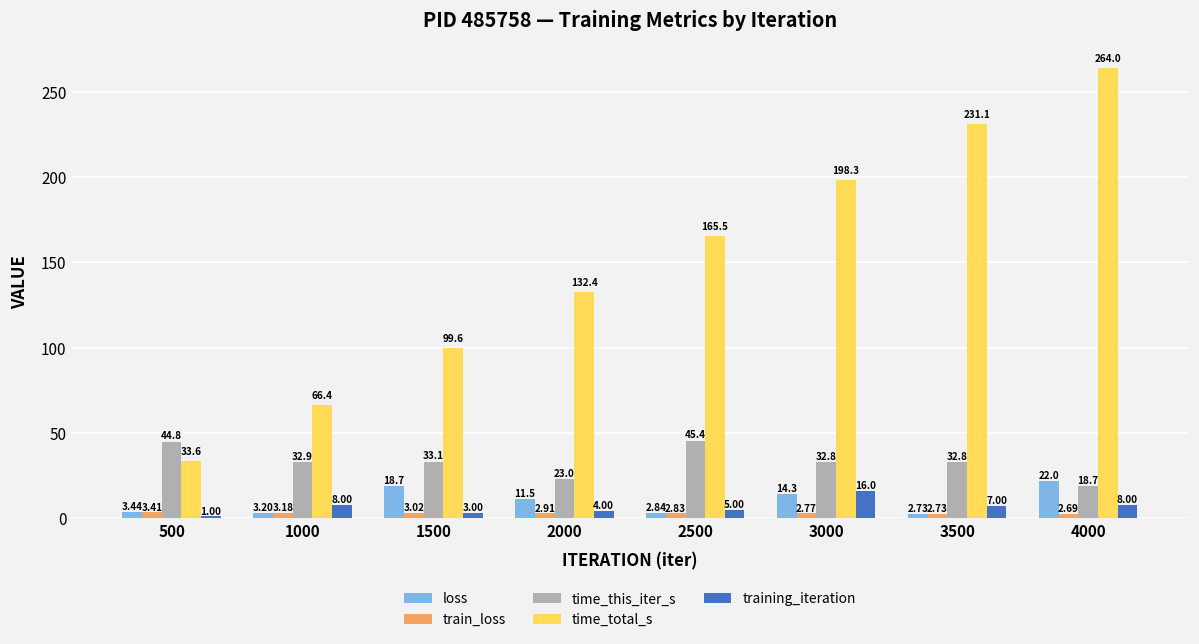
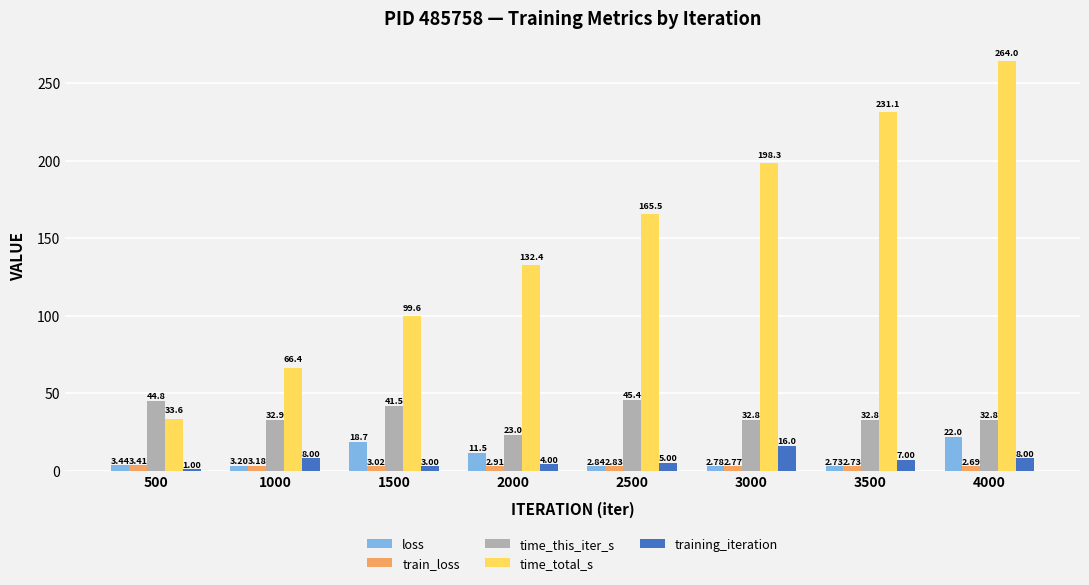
time_this_iter_s, 1500: 33.1 -> 41.5
loss, 3000: 14.3 -> 2.78
time_this_iter_s, 4000: 18.7 -> 32.8
